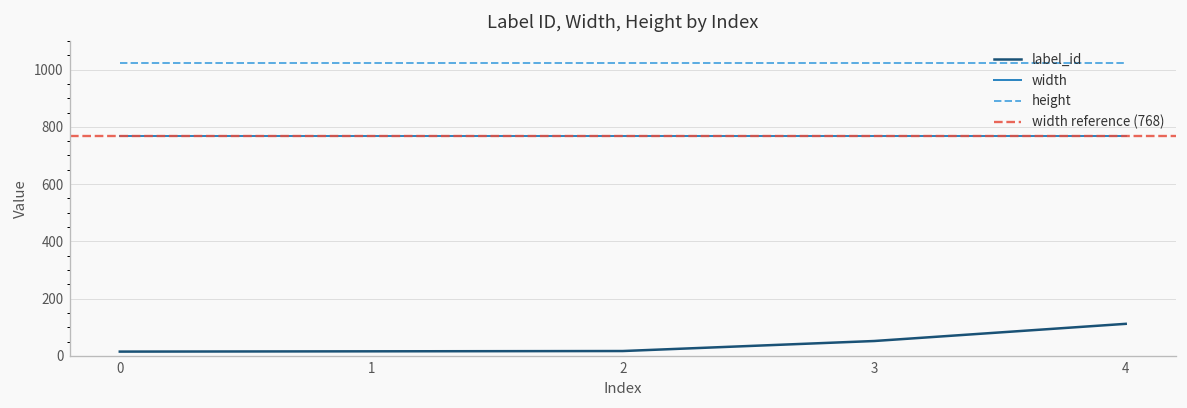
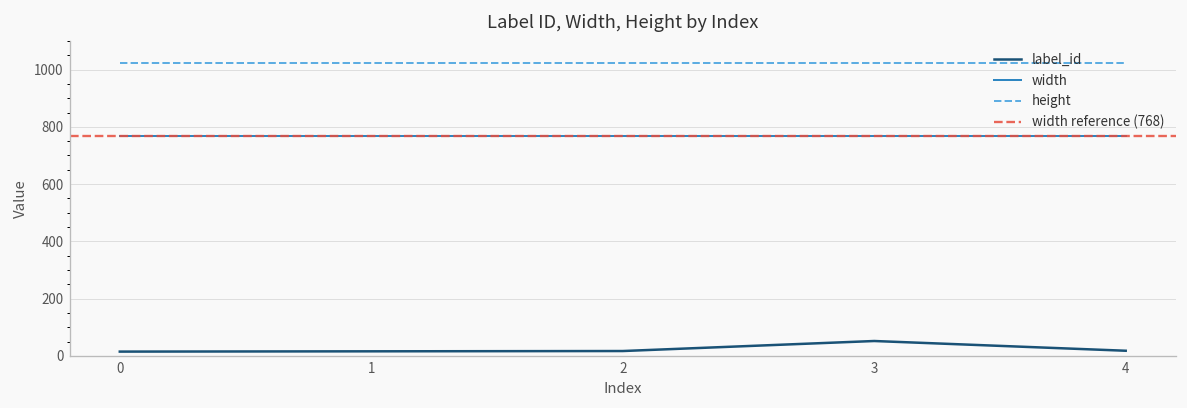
label_id, 4: 110 -> 20
